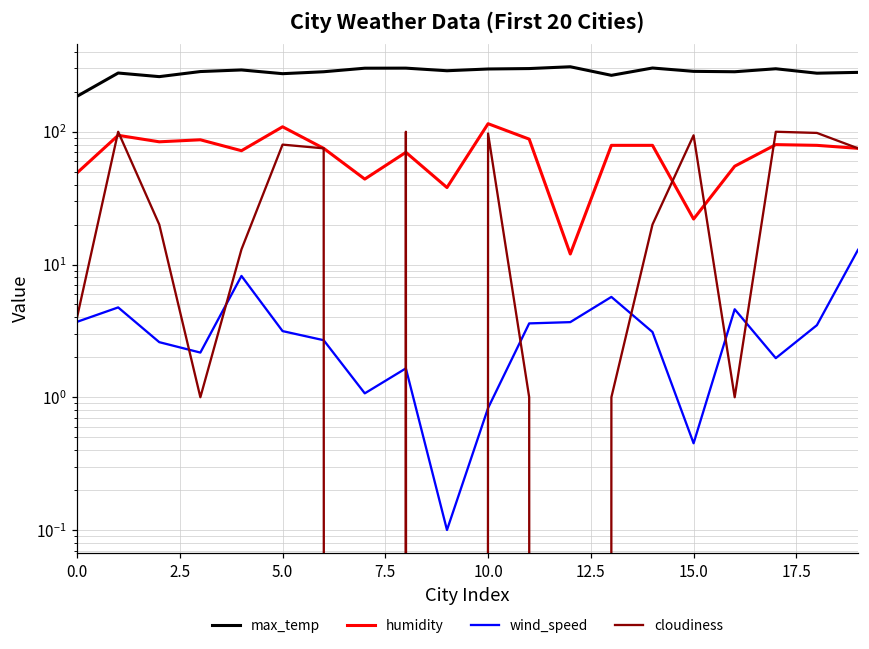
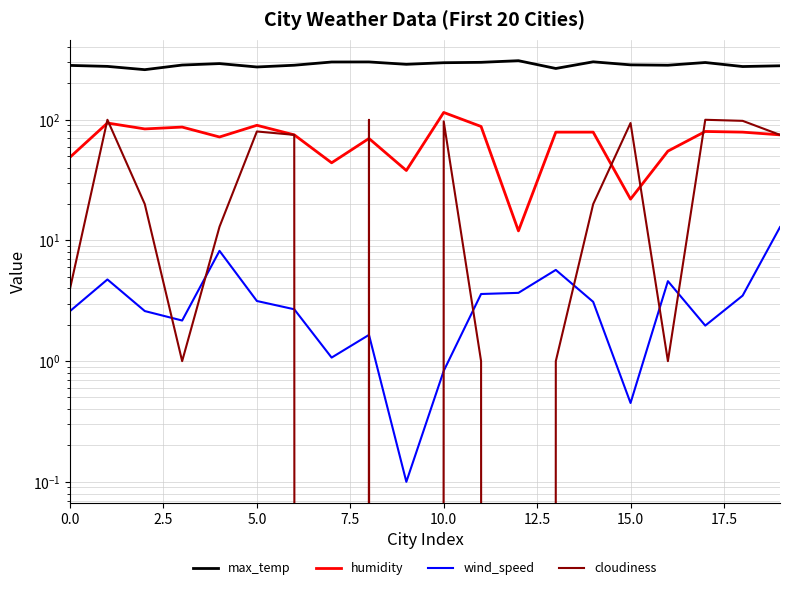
max_temp, 0.0: 180 -> 280
wind_speed, 0.0: 3.7 -> 2.6
humidity, 5.0: 110 -> 90
